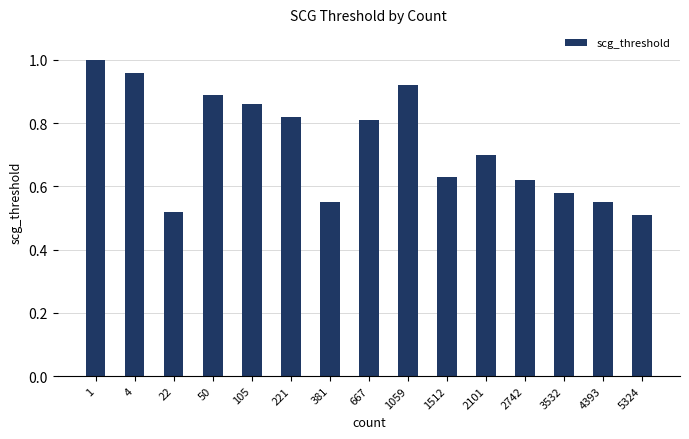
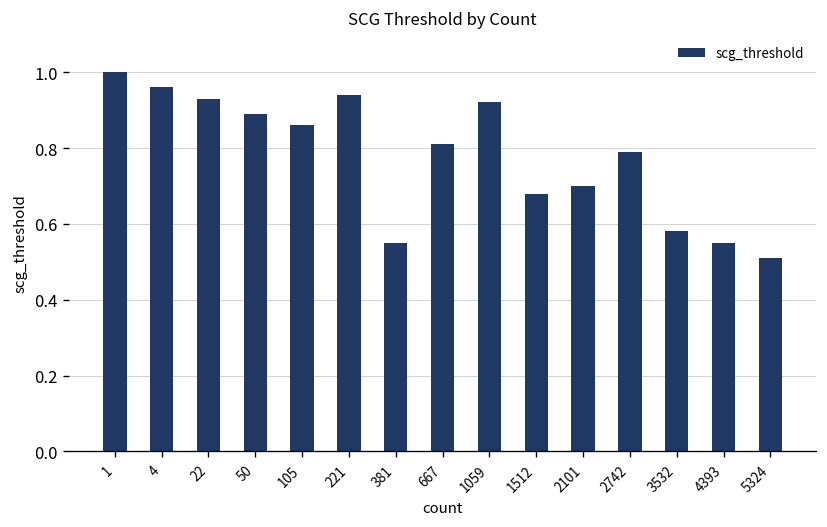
22: 0.52 -> 0.93
221: 0.82 -> 0.94
1512: 0.63 -> 0.68
2742: 0.62 -> 0.79
